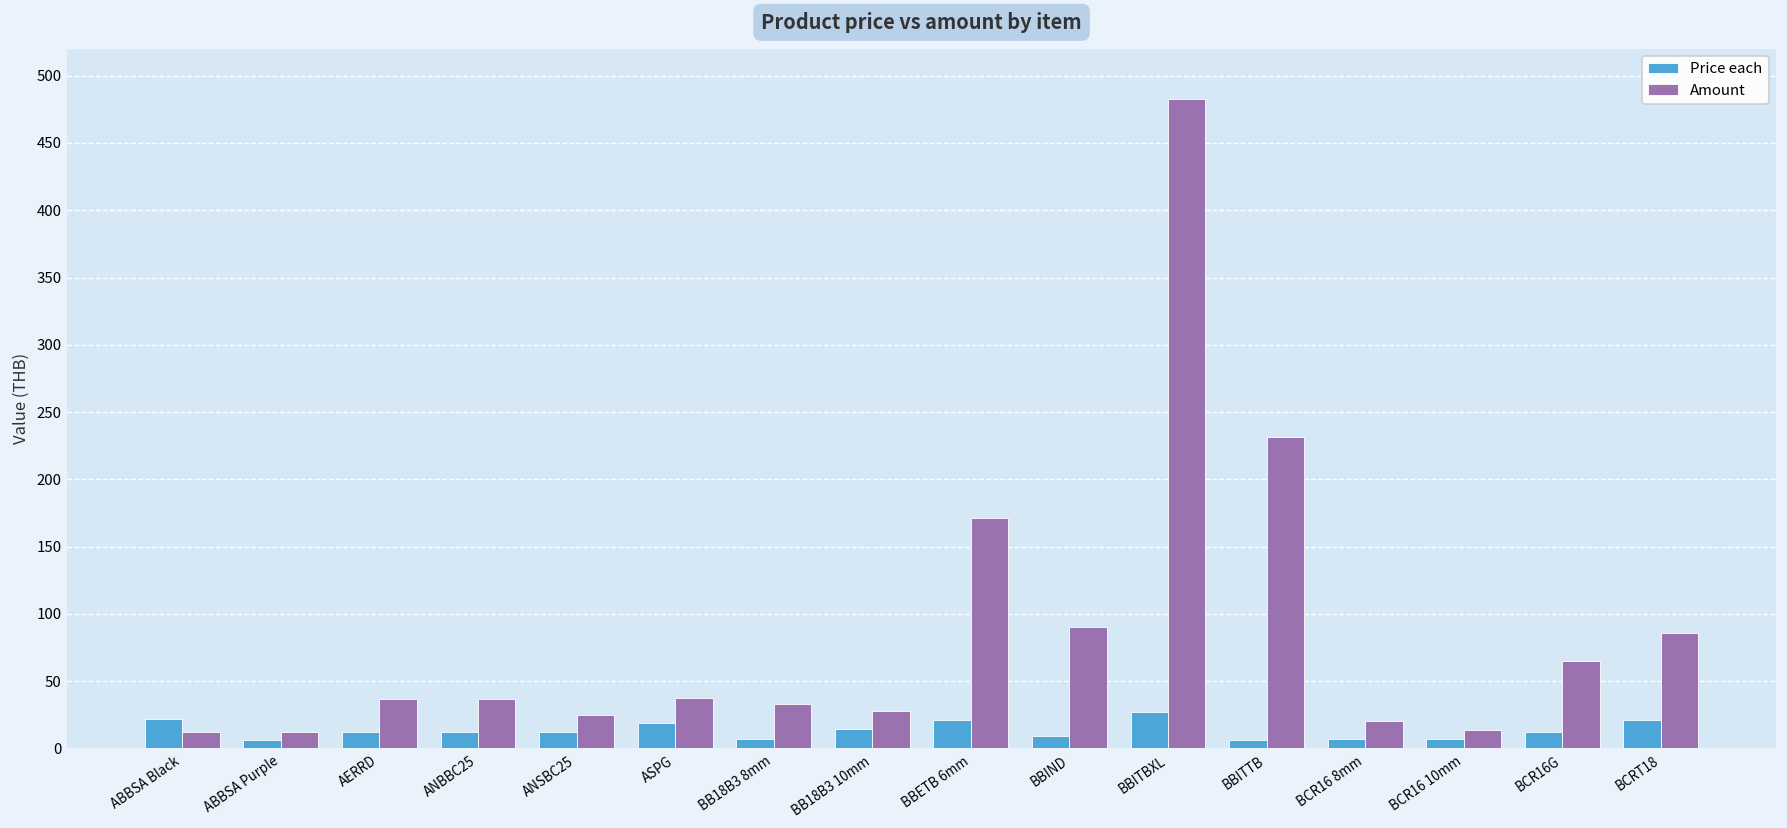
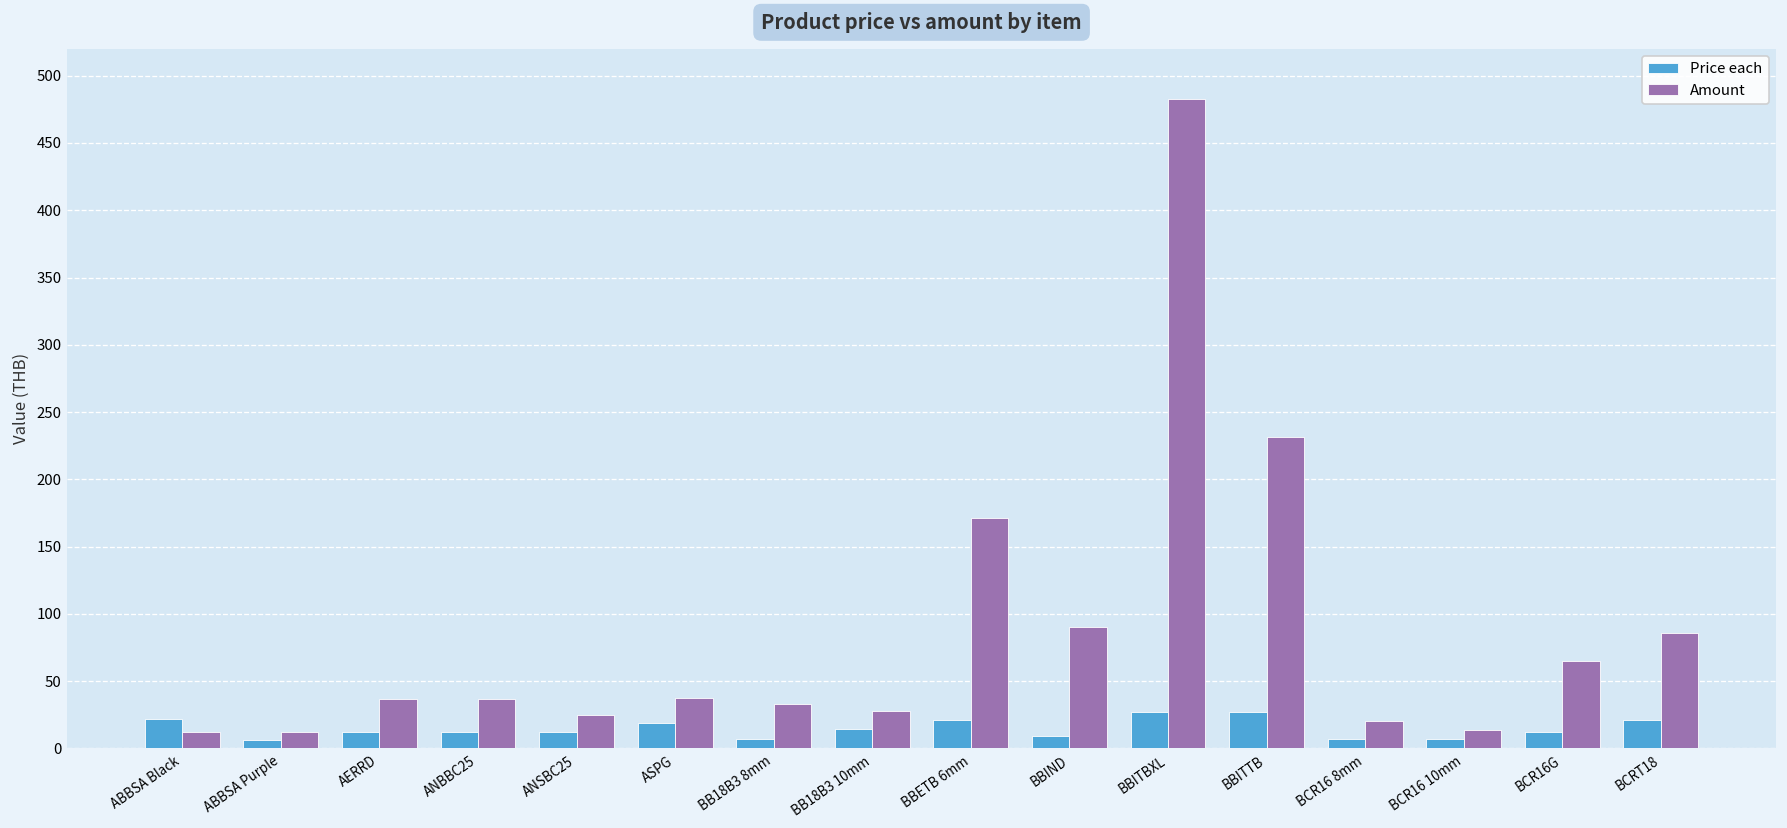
Price each, BBITTB: 6 -> 27
